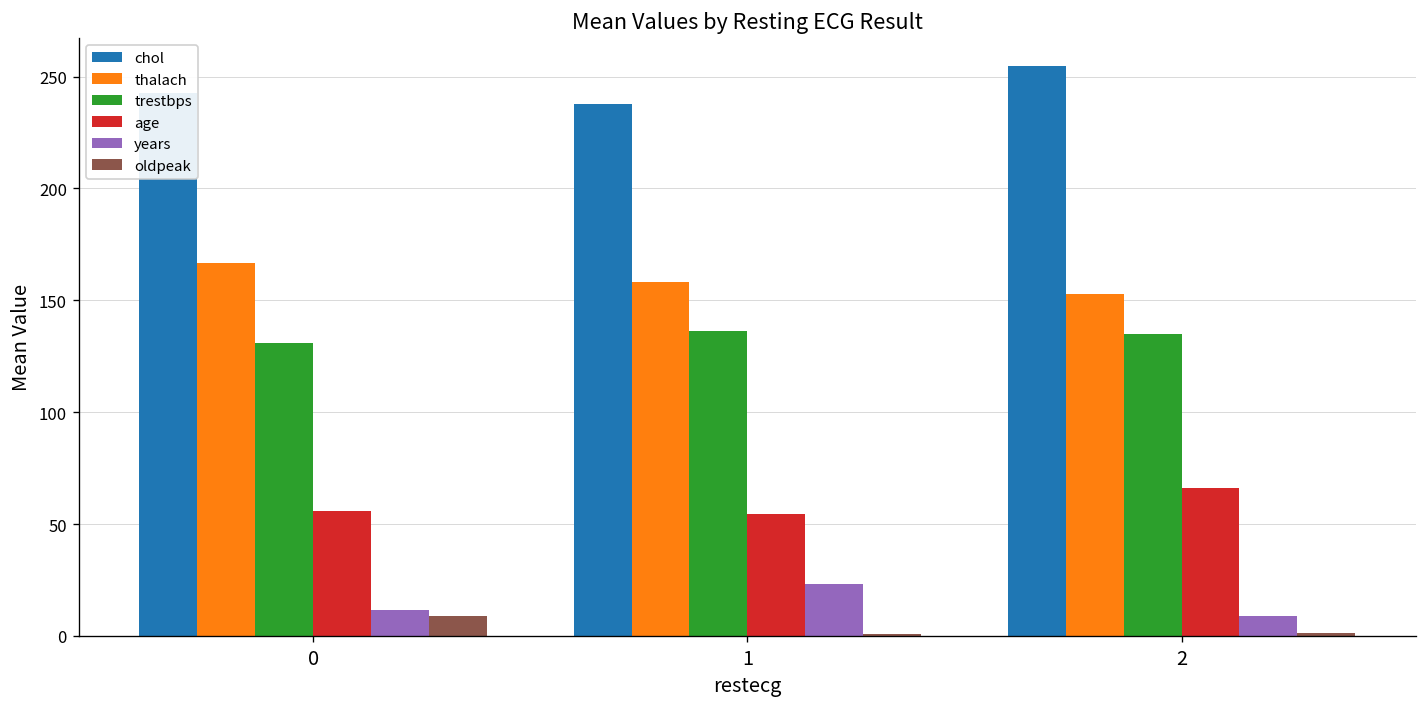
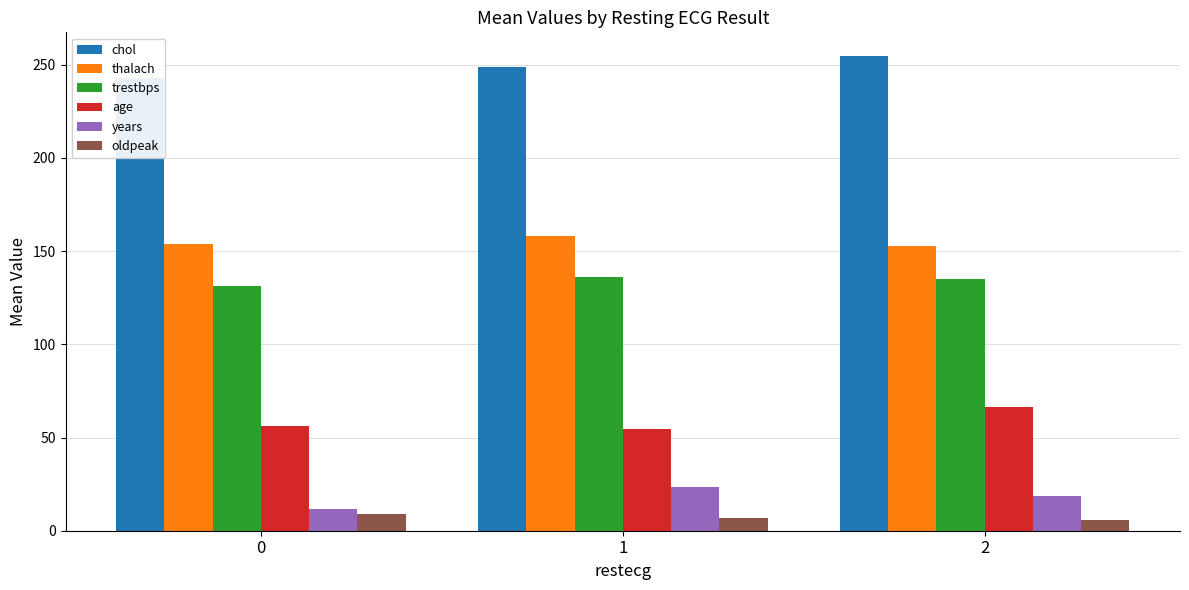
thalach, 0: 167 -> 154
chol, 1: 238 -> 249
oldpeak, 1: 1 -> 7
years, 2: 9 -> 19
oldpeak, 2: 1 -> 6
